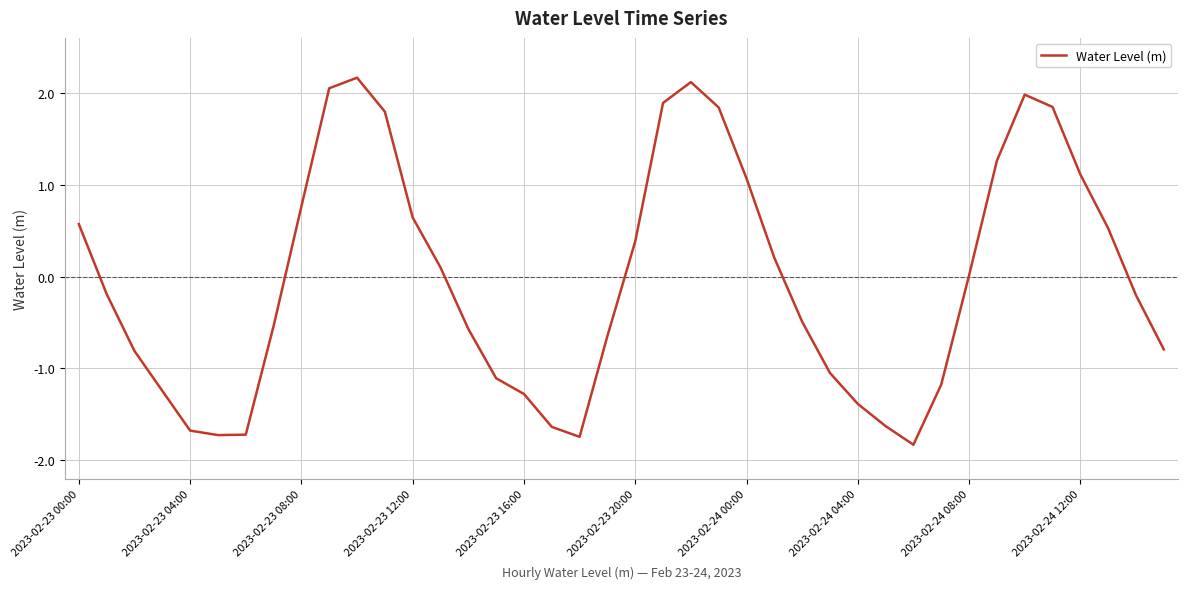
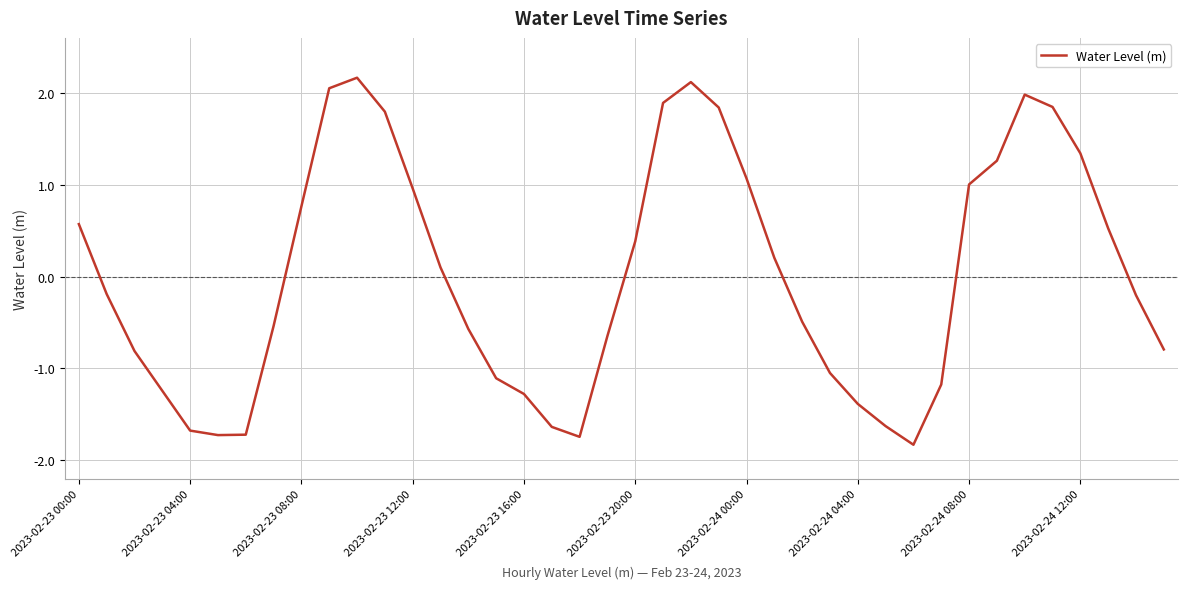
2023-02-23 12:00: 0.6 -> 1.0
2023-02-24 08:00: 0.0 -> 1.0
2023-02-24 12:00: 1.1 -> 1.3
